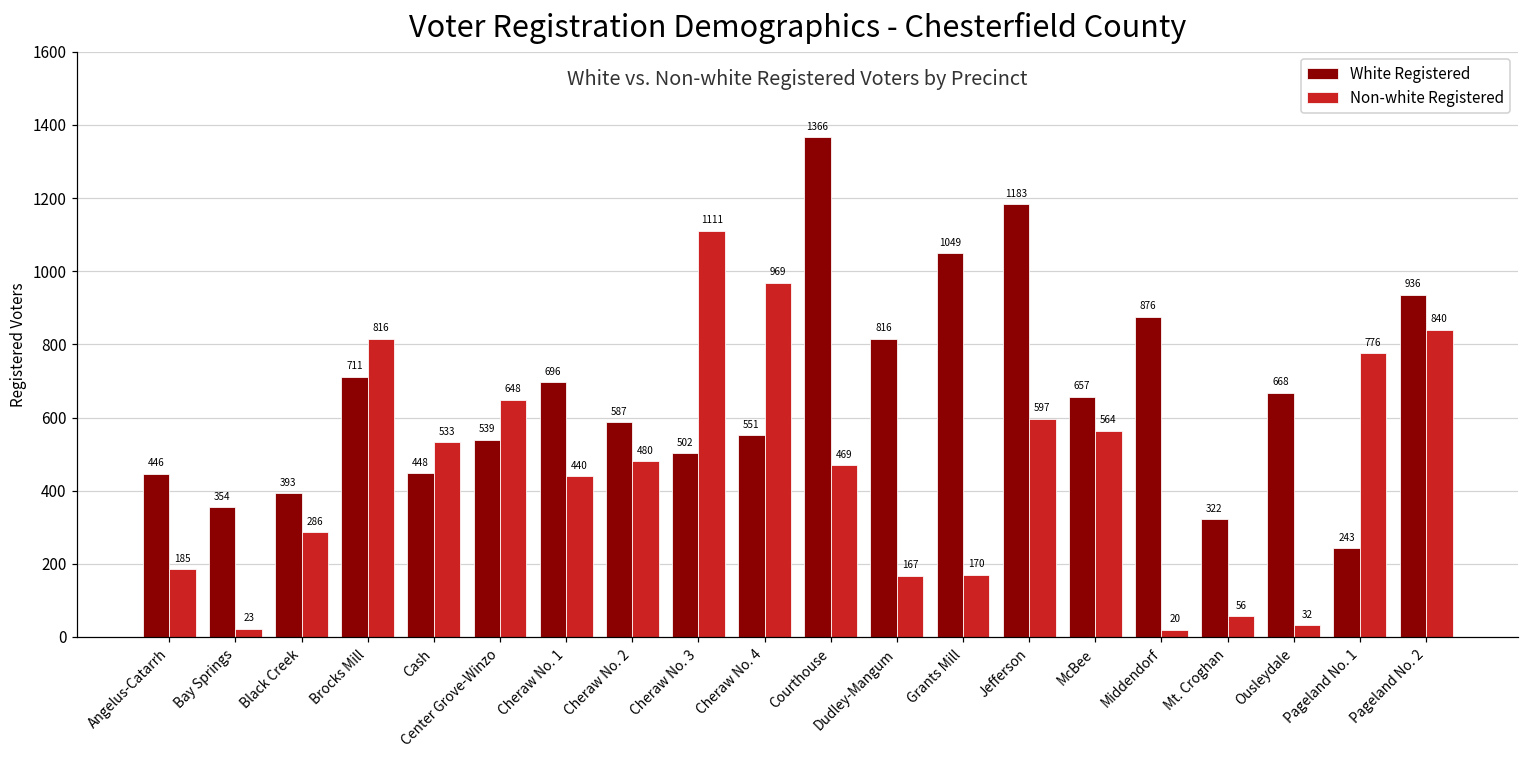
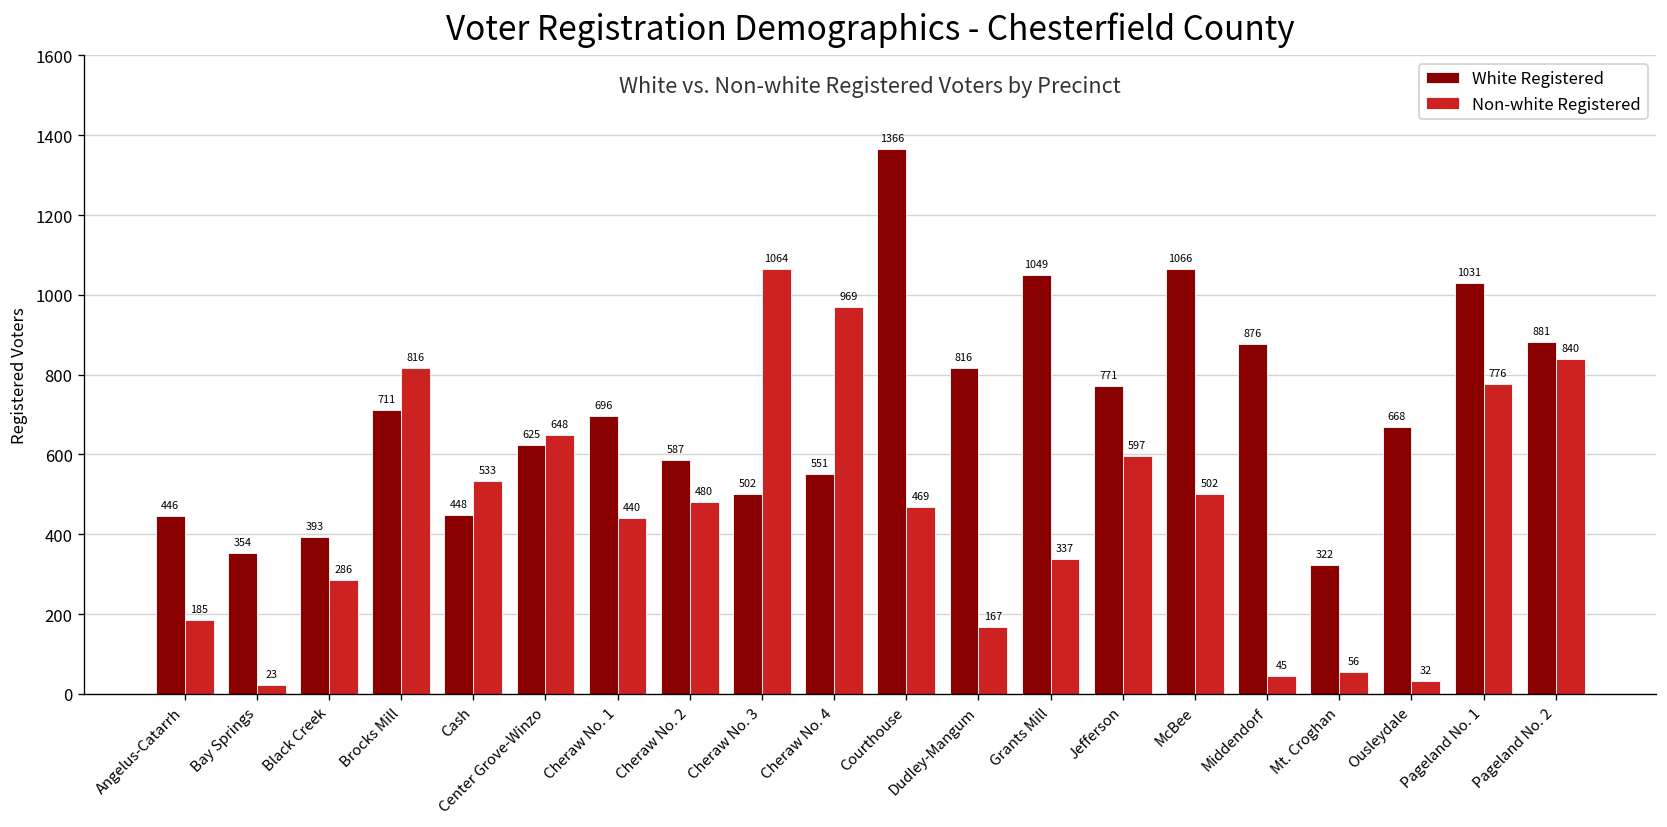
White Registered, Center Grove-Winzo: 539 -> 625
Non-white Registered, Cheraw No. 3: 1111 -> 1064
Non-white Registered, Grants Mill: 170 -> 337
White Registered, Jefferson: 1183 -> 771
White Registered, McBee: 657 -> 1066
Non-white Registered, McBee: 564 -> 502
Non-white Registered, Middendorf: 20 -> 45
White Registered, Pageland No. 1: 243 -> 1031
White Registered, Pageland No. 2: 936 -> 881
